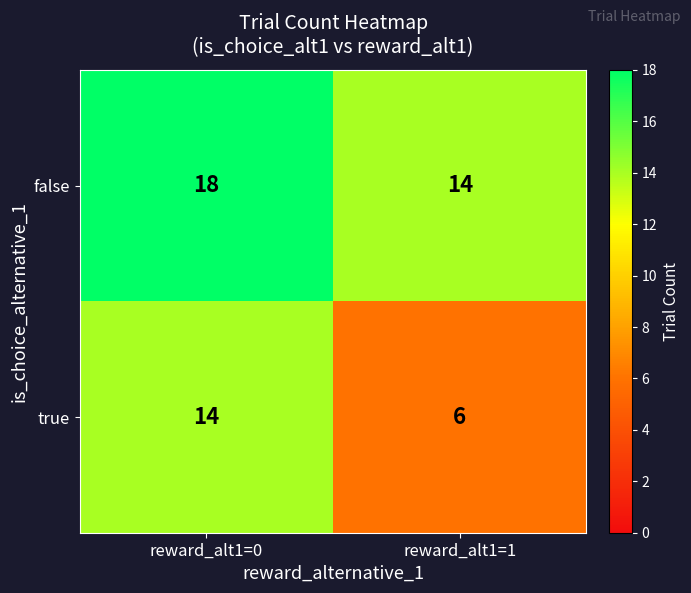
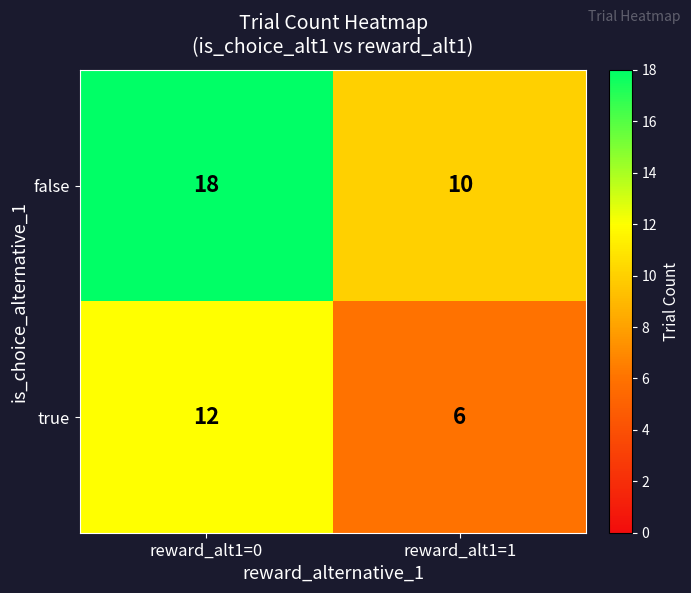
false, reward_alt1=1: 14 -> 10
true, reward_alt1=0: 14 -> 12
